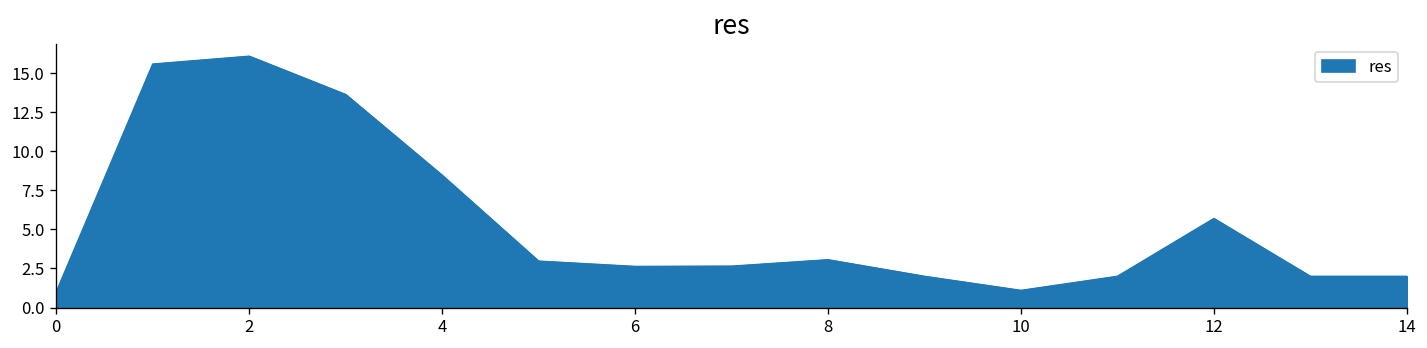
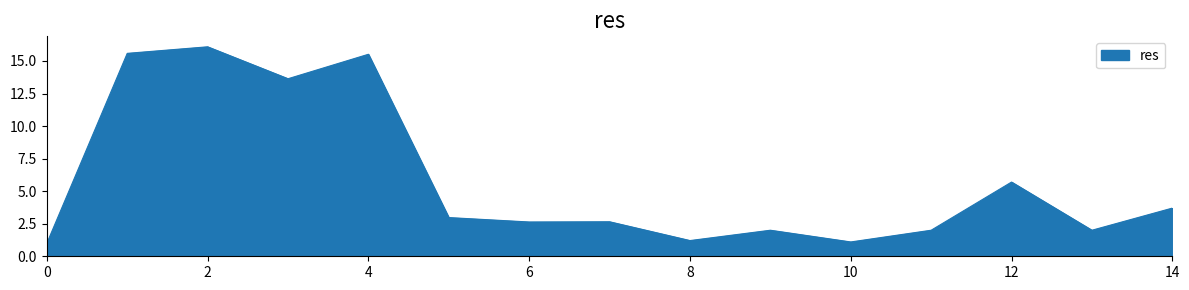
4: 8.5 -> 15.5
8: 3.1 -> 1.2
14: 2.0 -> 3.7
